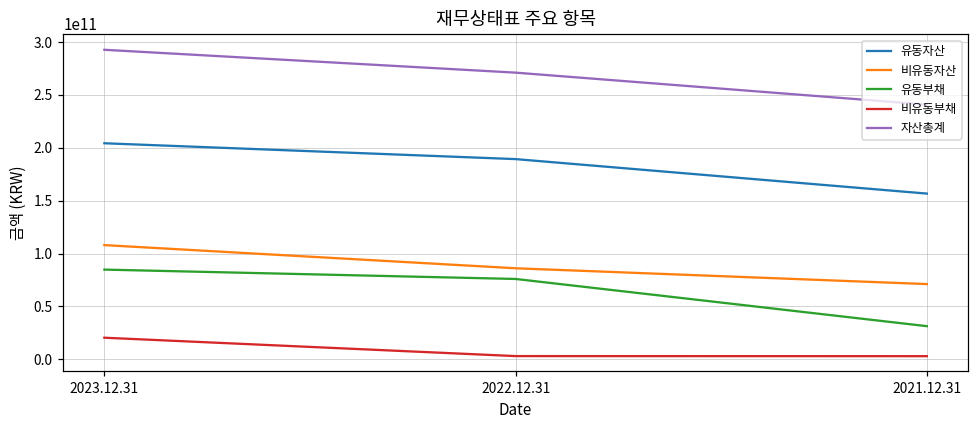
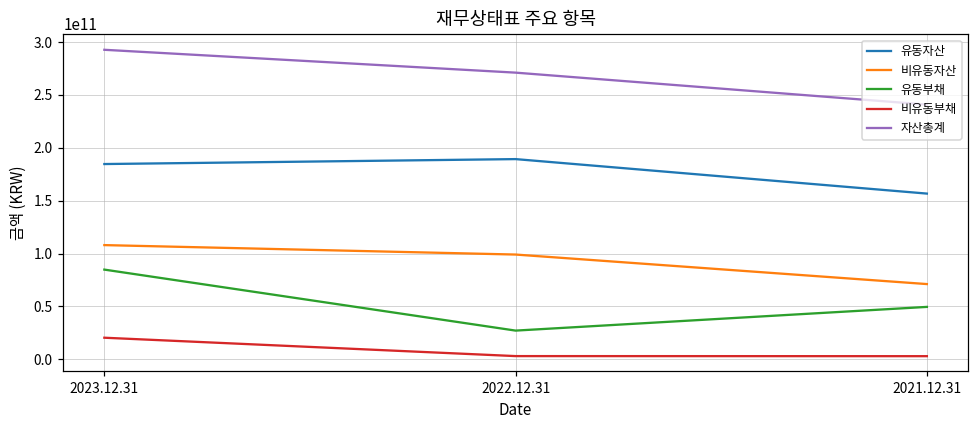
유동자산, 2023.12.31: 200000000000 -> 180000000000
비유동자산, 2022.12.31: 90000000000 -> 100000000000
유동부채, 2022.12.31: 80000000000 -> 30000000000
유동부채, 2021.12.31: 30000000000 -> 50000000000
